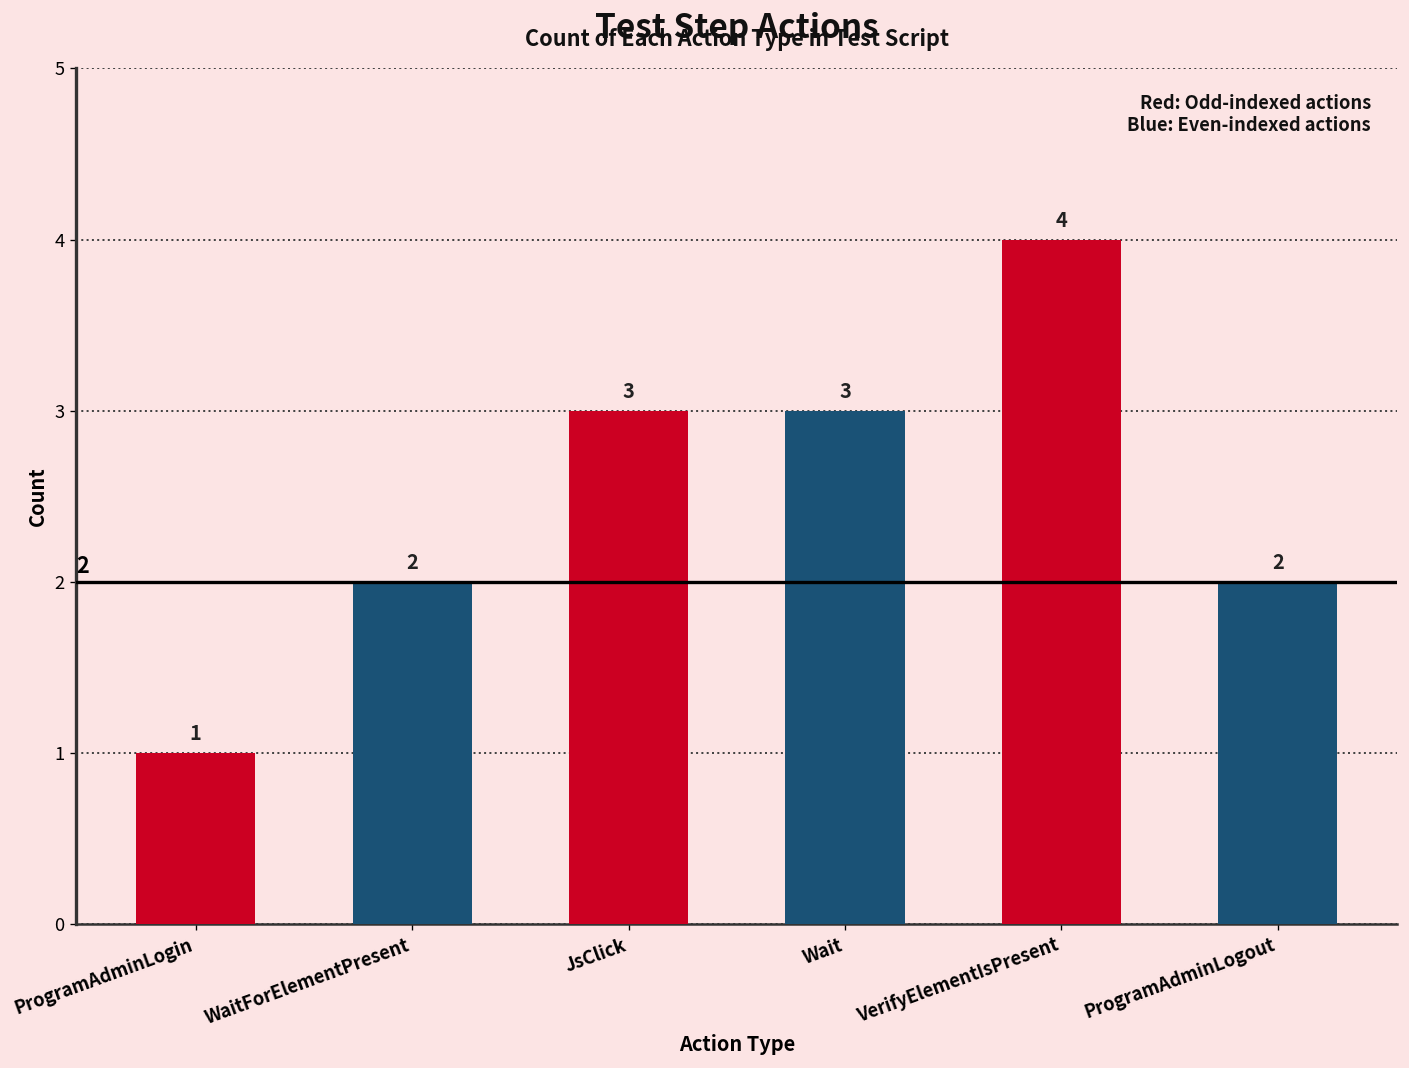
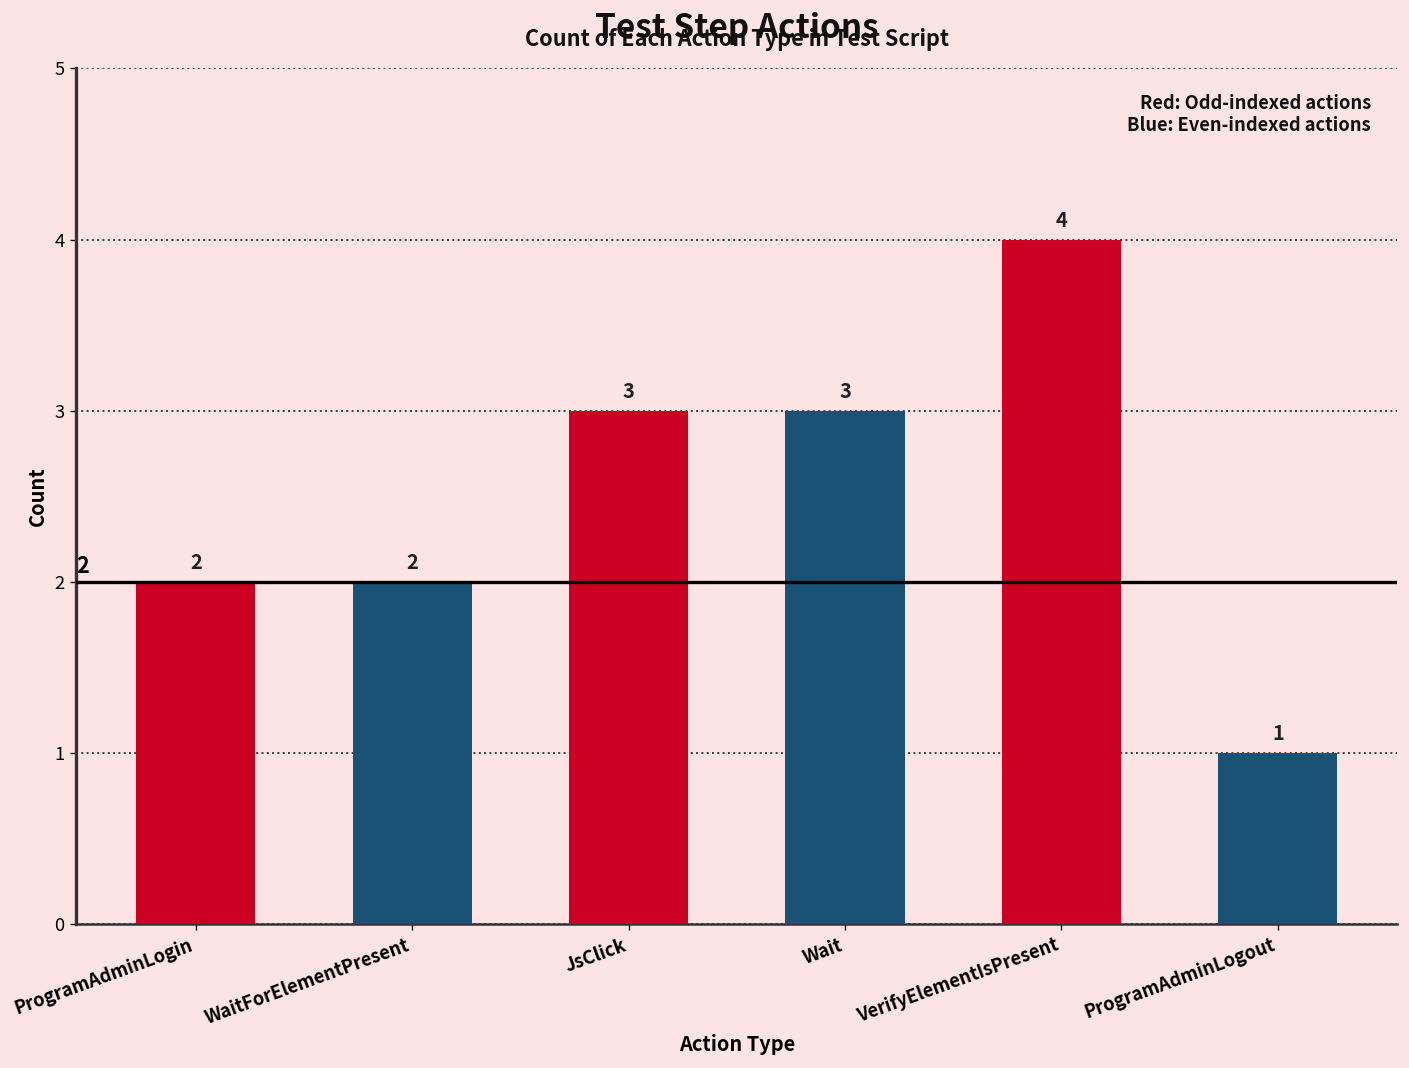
ProgramAdminLogin: 1 -> 2
ProgramAdminLogout: 2 -> 1
